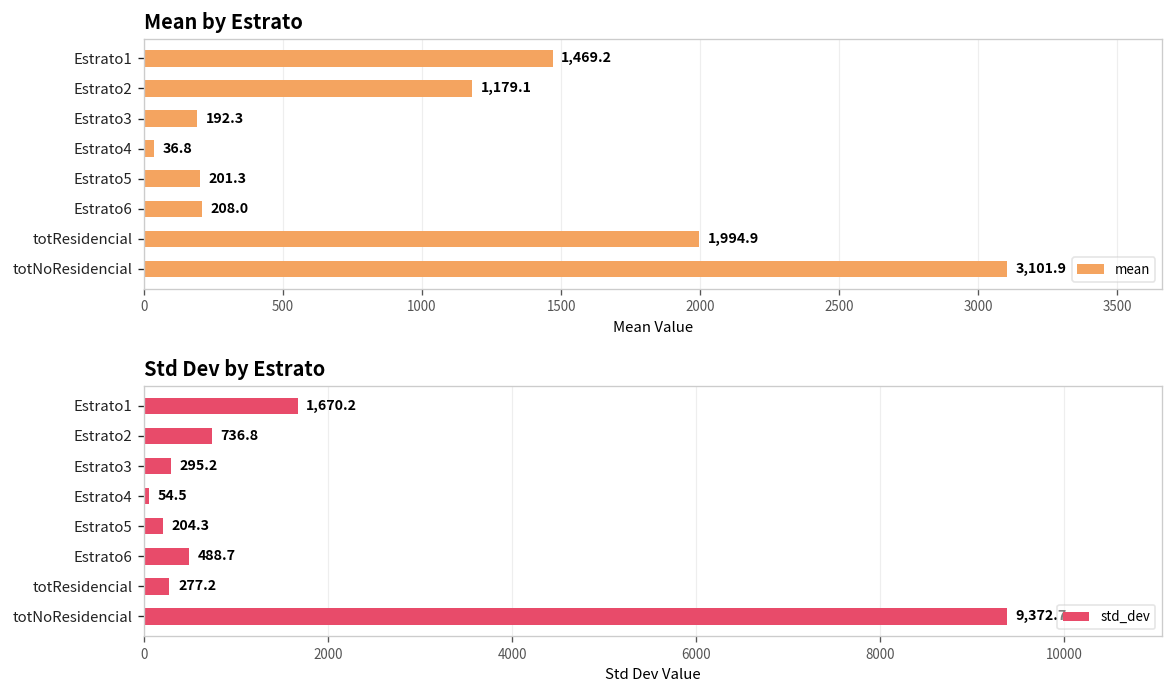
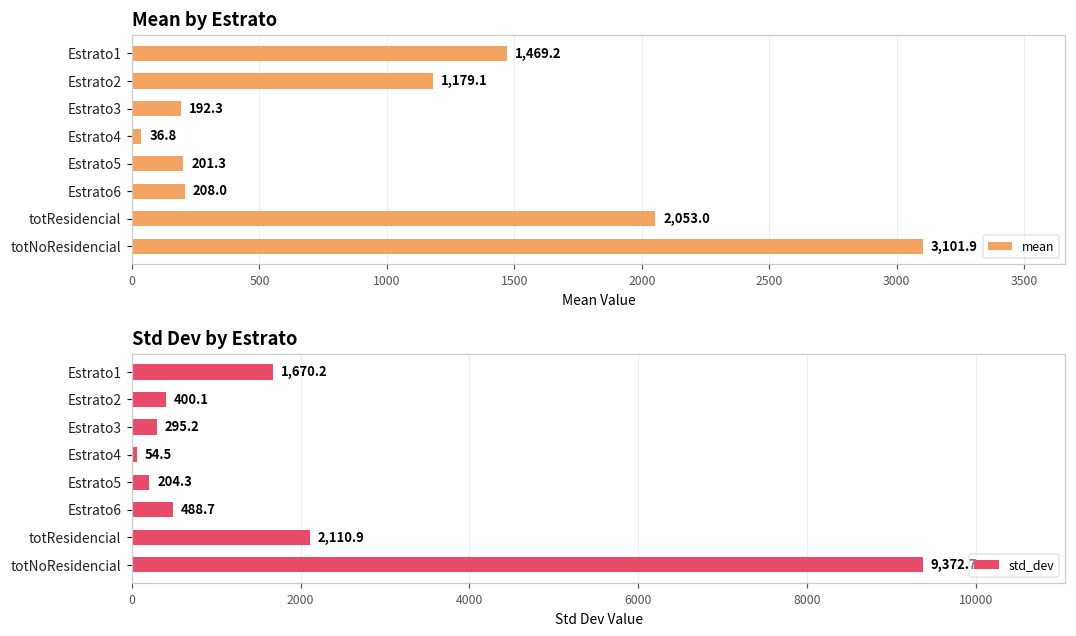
Mean by Estrato, totResidencial: 1,994.9 -> 2,053.0
Std Dev by Estrato, Estrato2: 736.8 -> 400.1
Std Dev by Estrato, totResidencial: 277.2 -> 2,110.9
